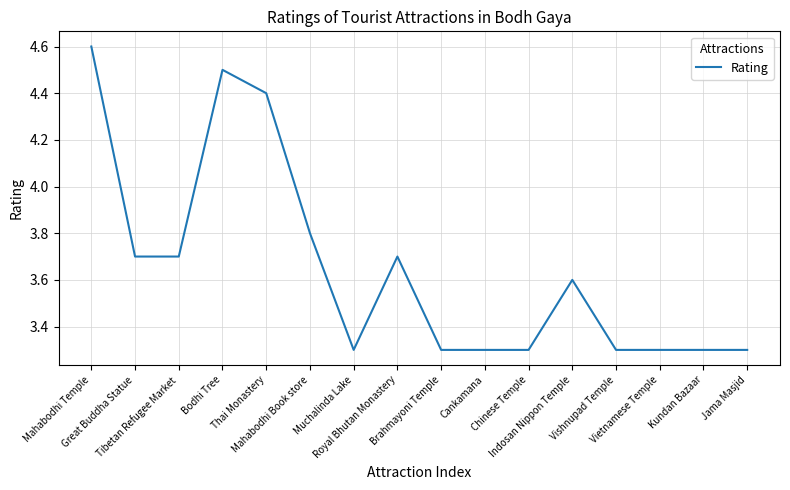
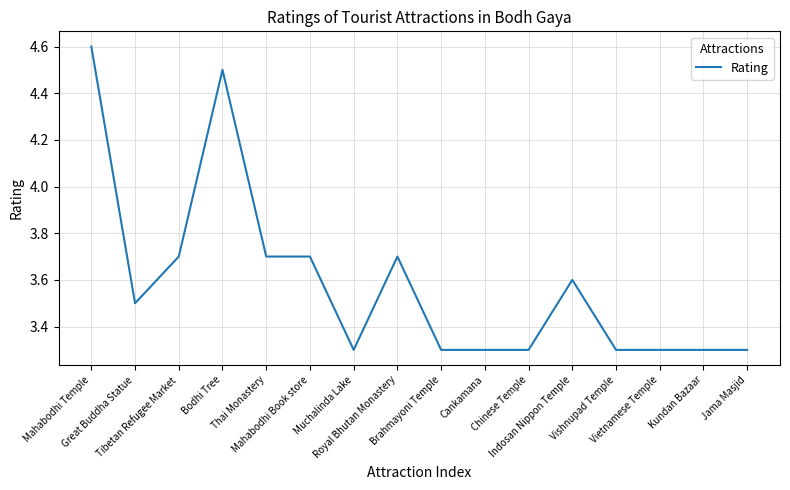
Great Buddha Statue: 3.7 -> 3.5
Thai Monastery: 4.4 -> 3.7
Mahabodhi Book store: 3.8 -> 3.7
